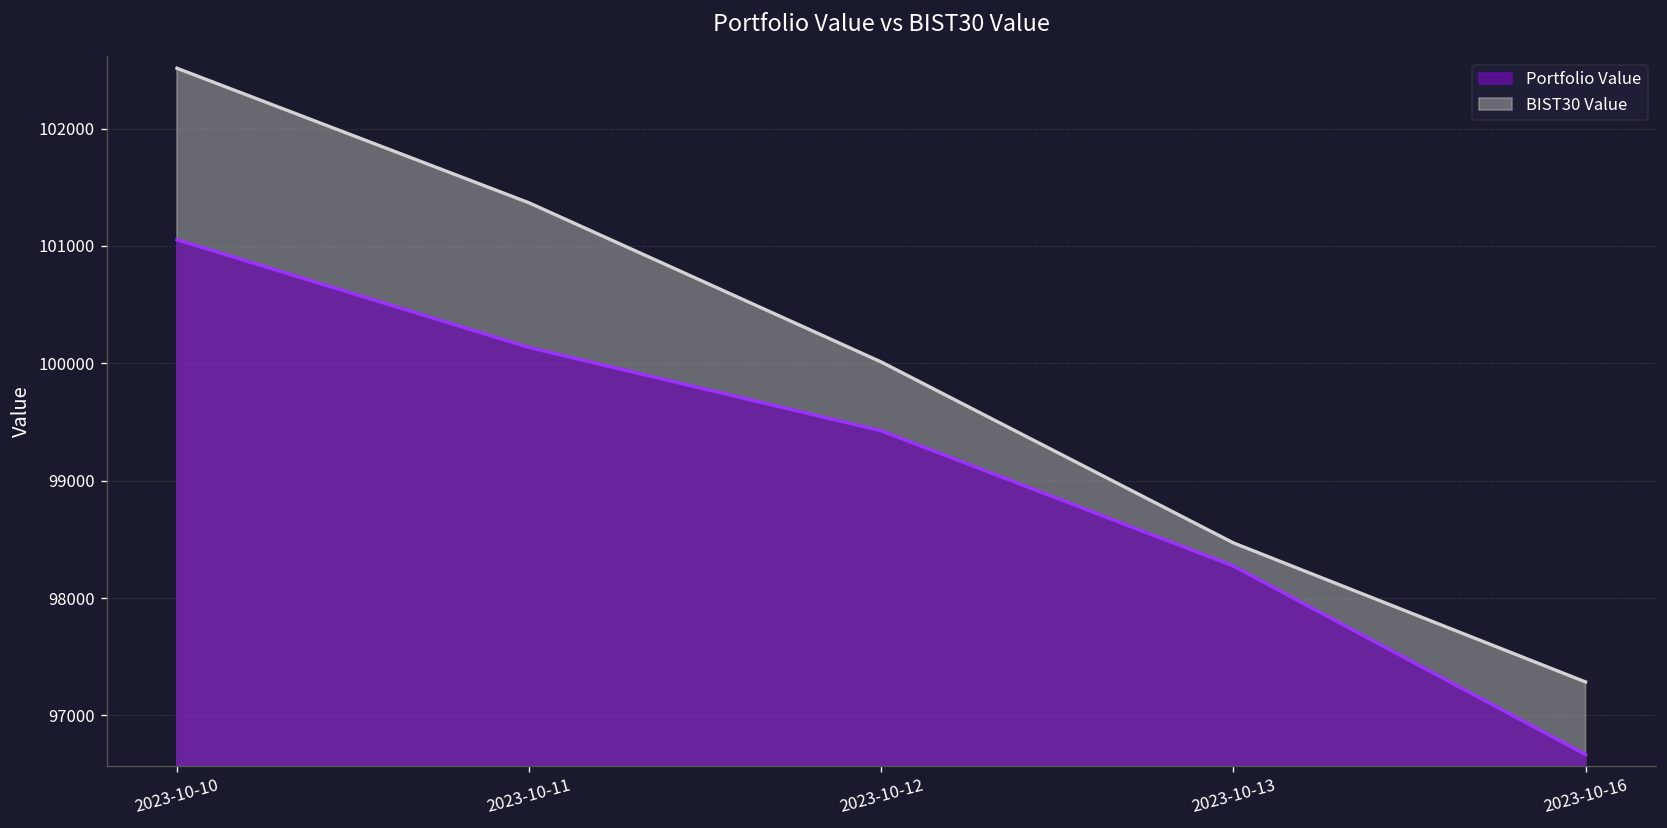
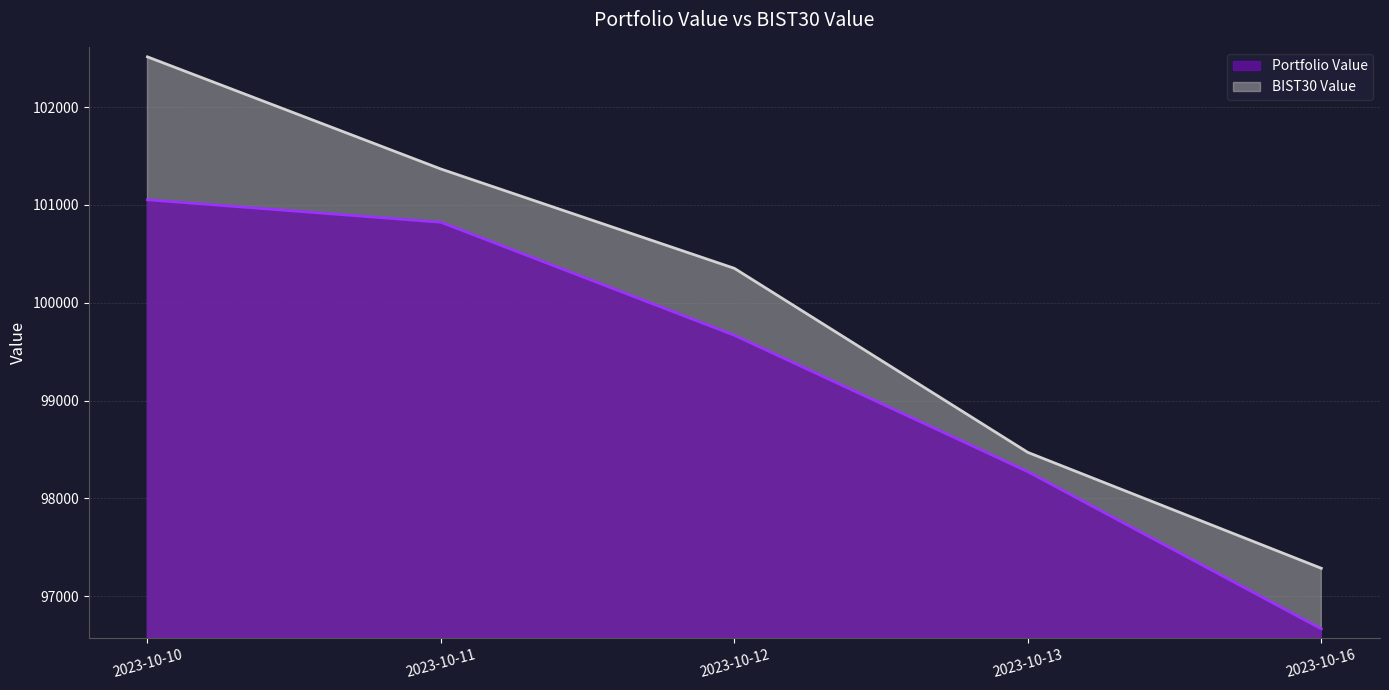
Portfolio Value, 2023-10-11: 100100 -> 100800
Portfolio Value, 2023-10-12: 99400 -> 99700
BIST30 Value, 2023-10-12: 100000 -> 100400
